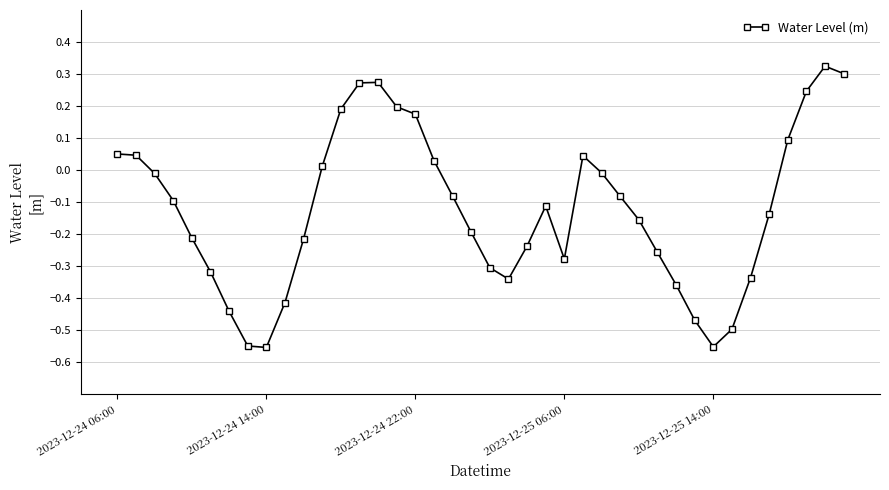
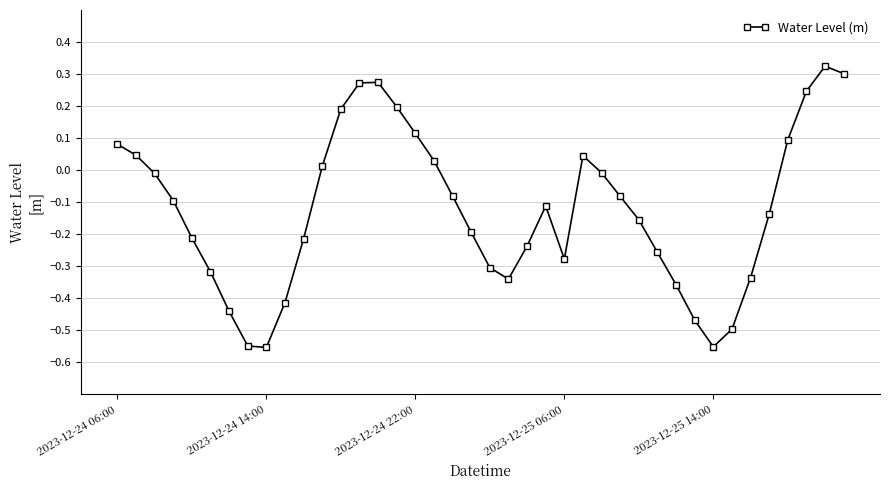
2023-12-24 06:00: 0.05 -> 0.08
2023-12-24 22:00: 0.17 -> 0.11
